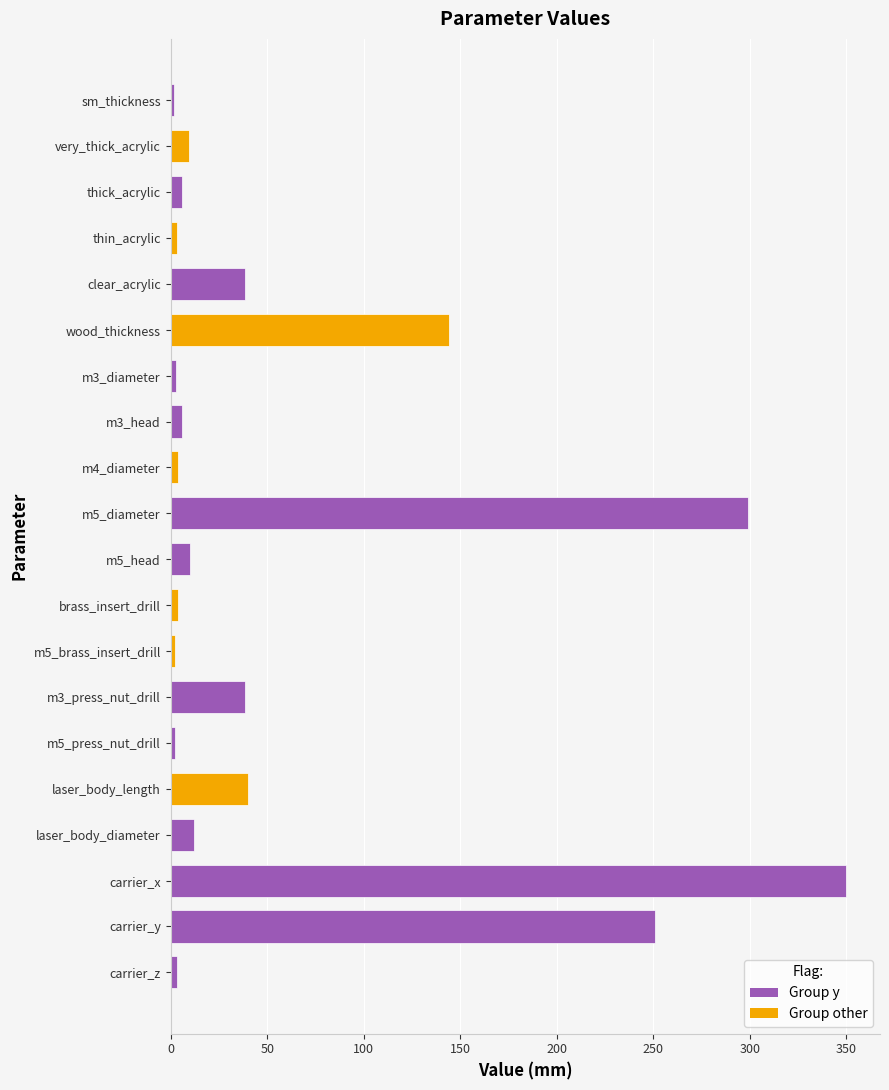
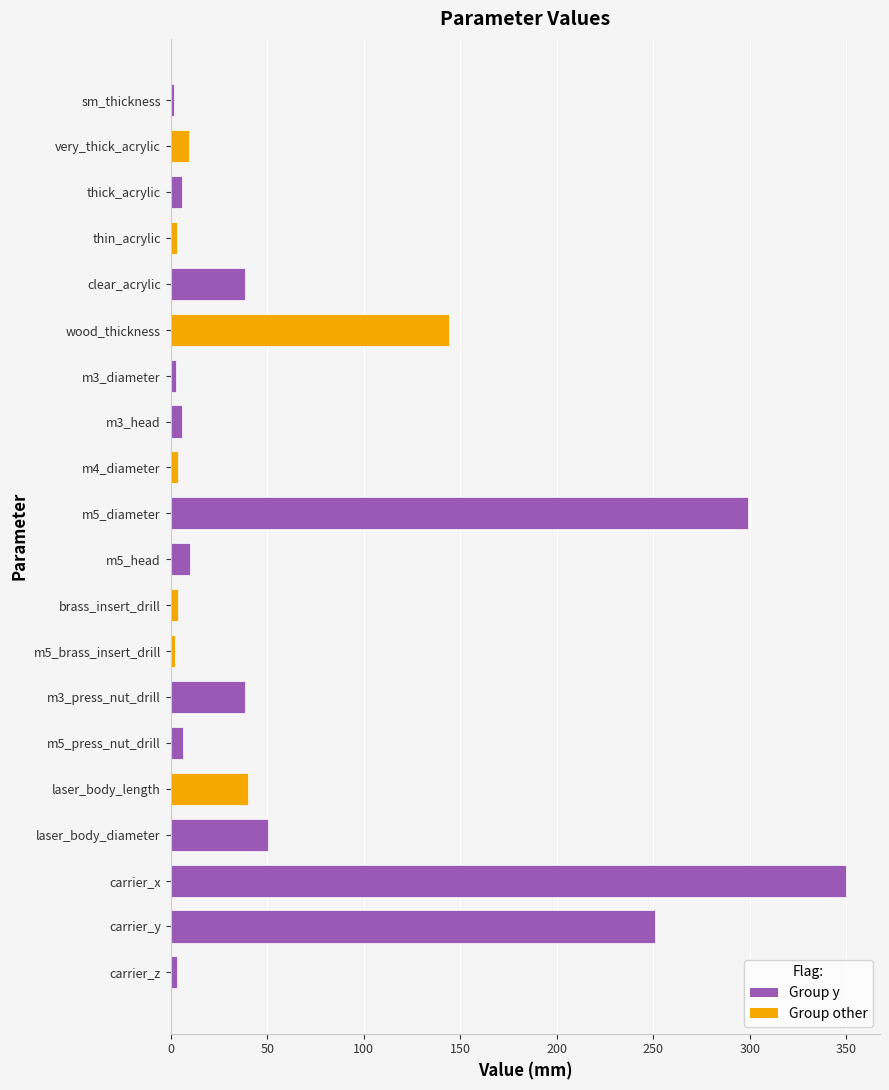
m5_press_nut_drill: 2 -> 7
laser_body_diameter: 12 -> 50
